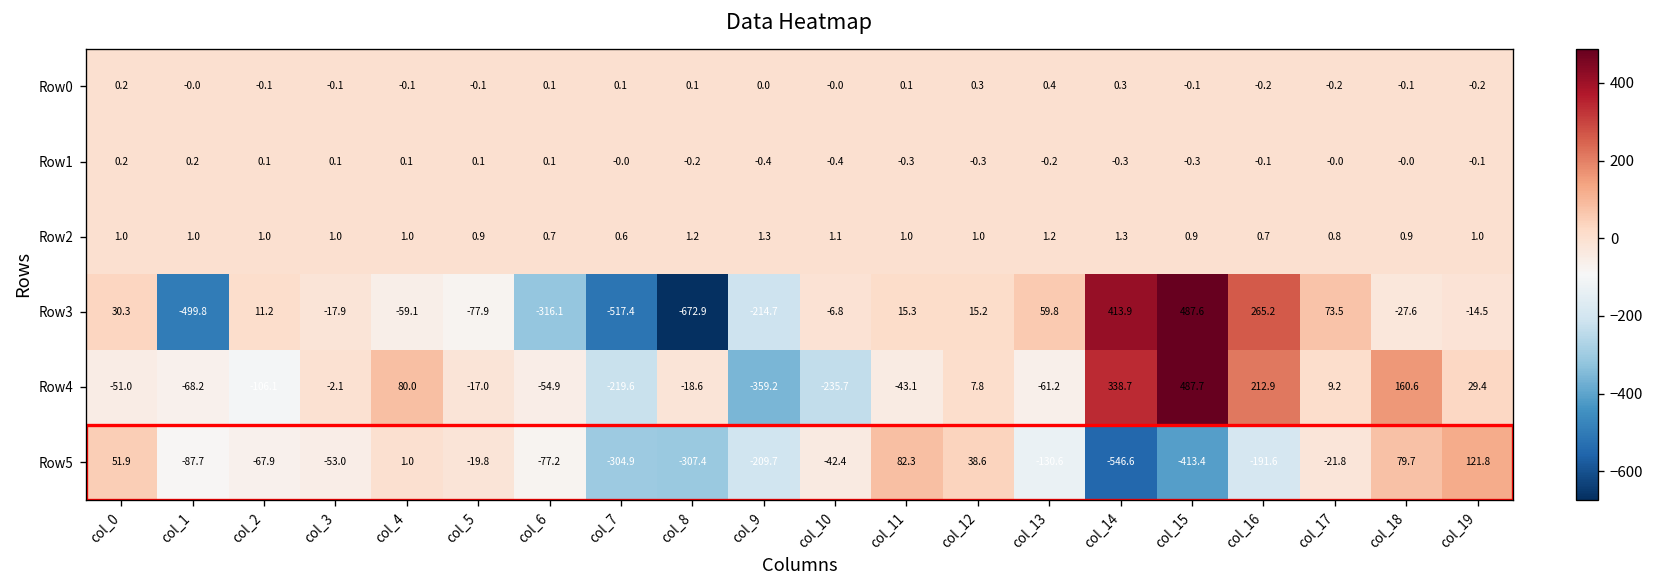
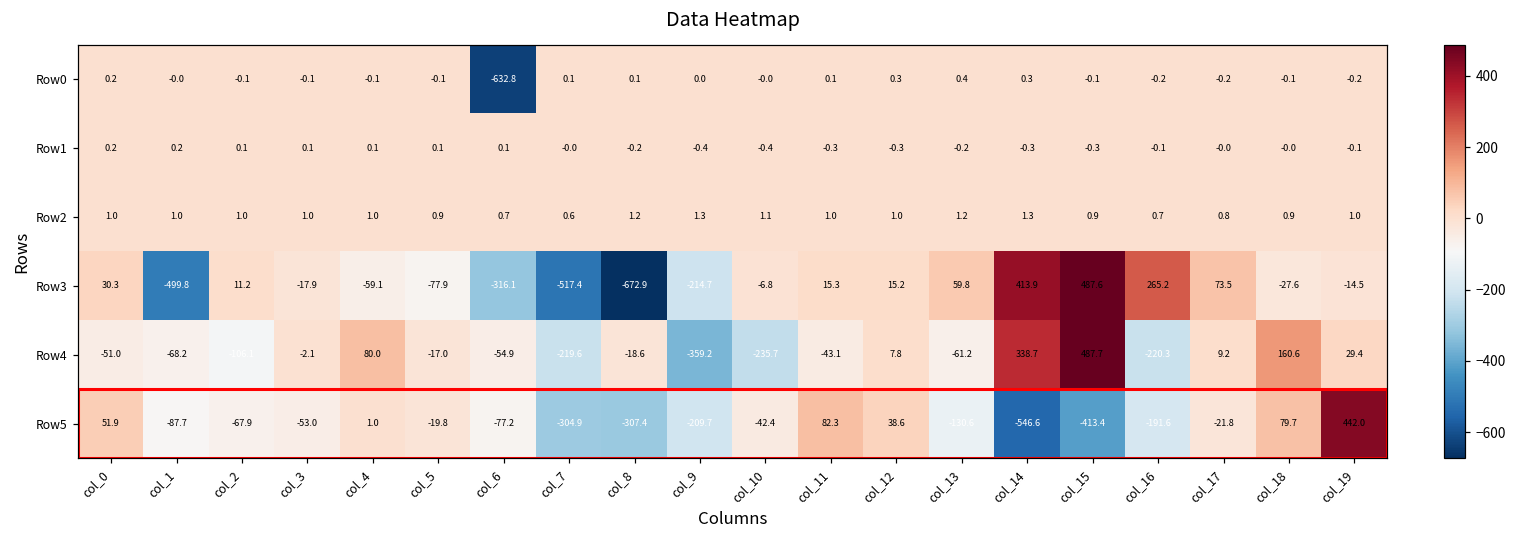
Row0, col_6: 0.1 -> -632.8
Row4, col_16: 212.9 -> -220.3
Row5, col_19: 121.8 -> 442.0
